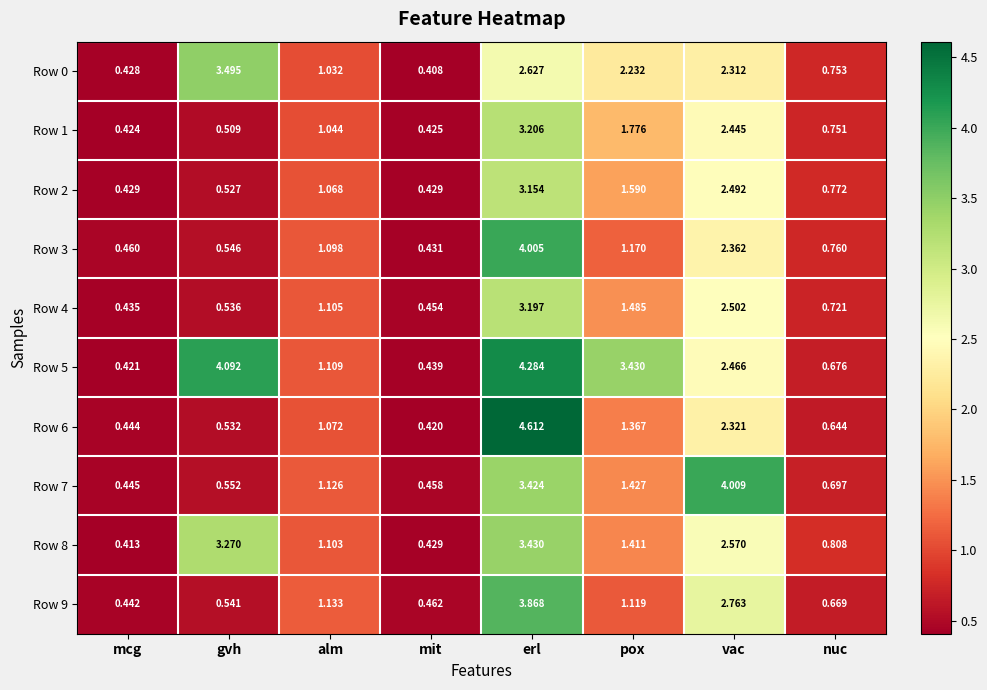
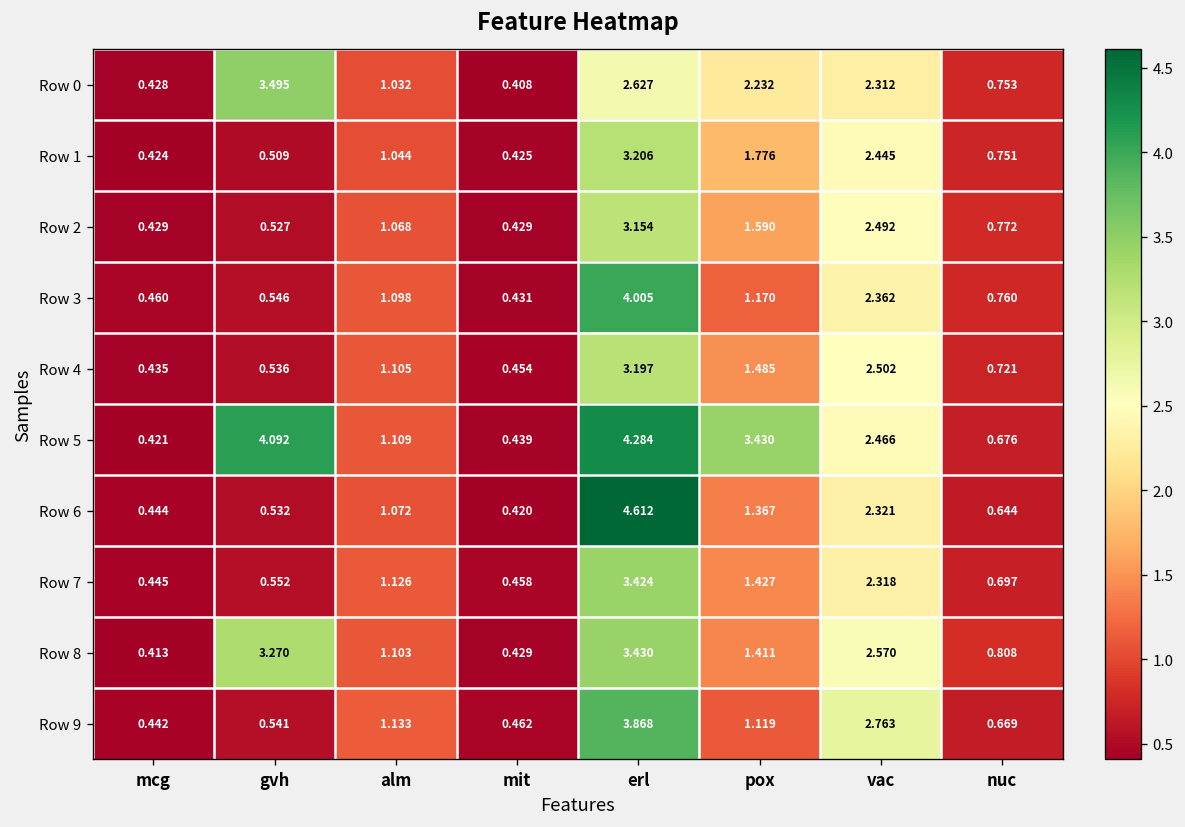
Row 7, vac: 4.009 -> 2.318
